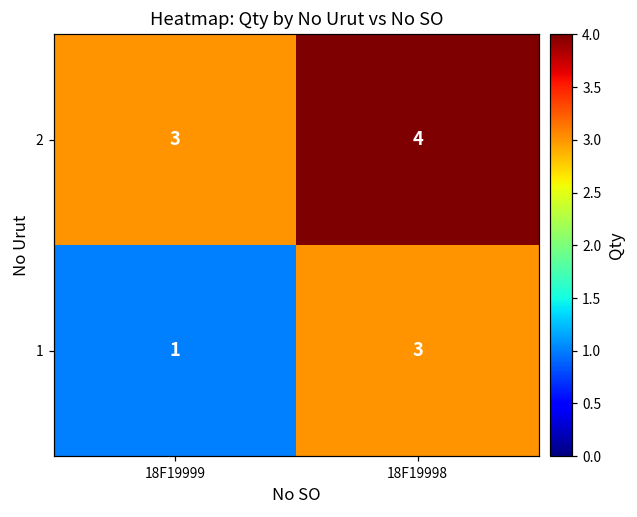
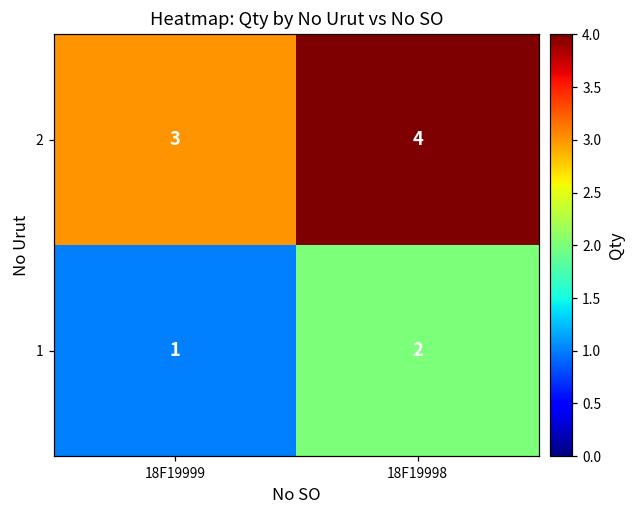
1, 18F19998: 3 -> 2
